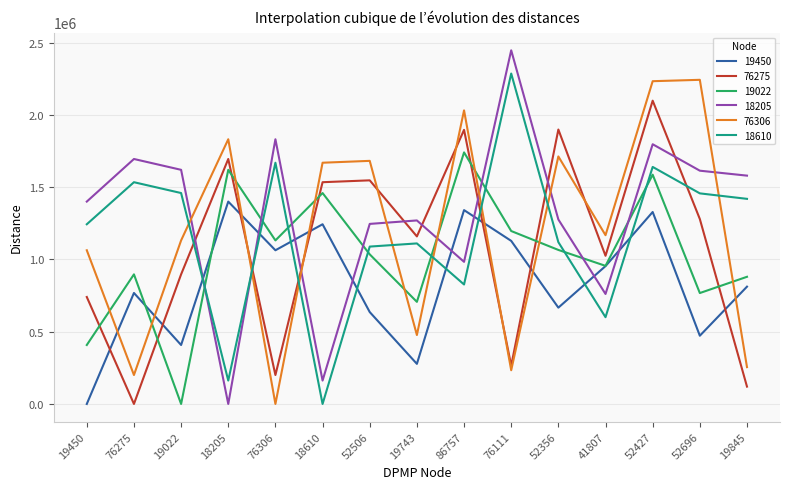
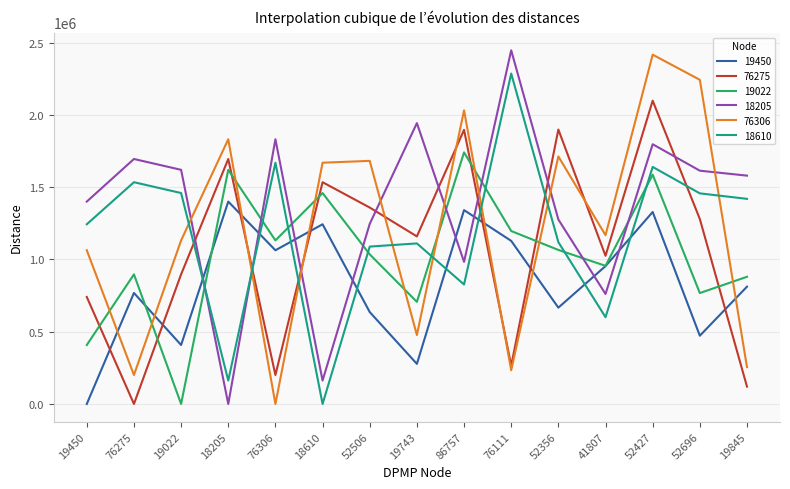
76275, 52506: 1550000 -> 1360000
18205, 19743: 1270000 -> 1940000
76306, 52427: 2230000 -> 2420000
